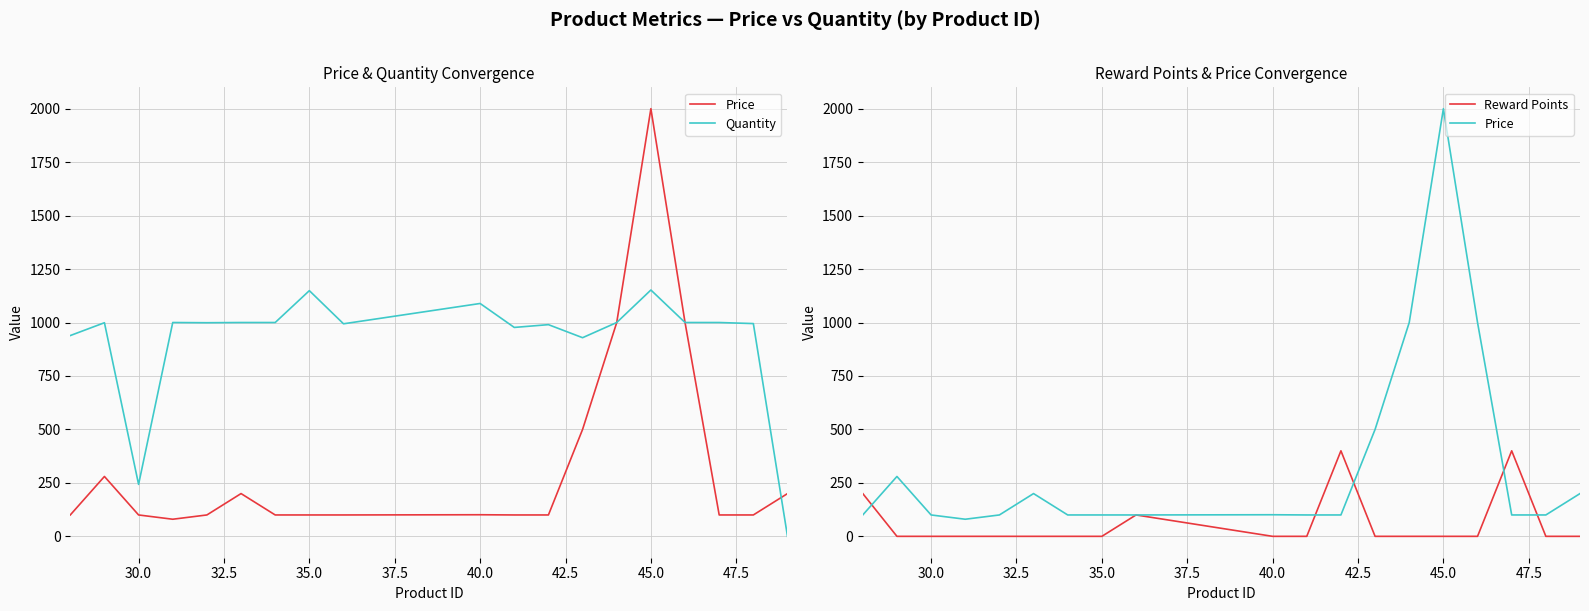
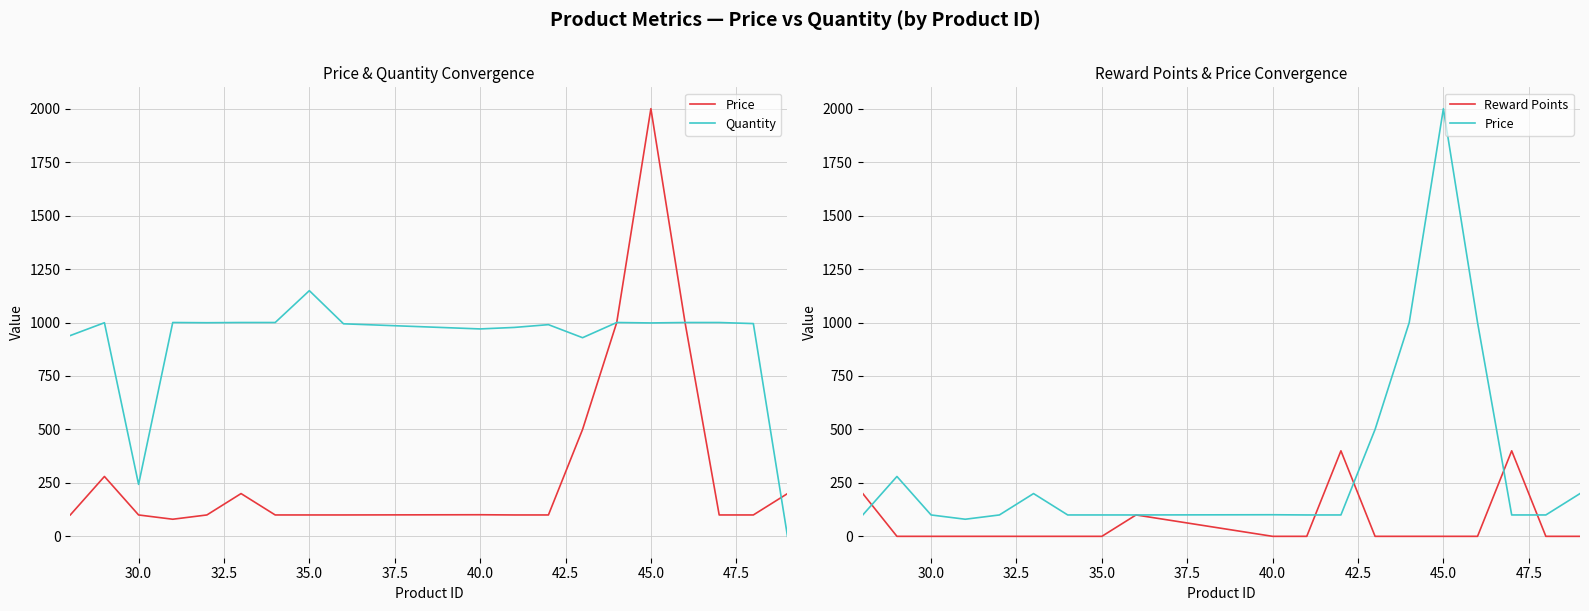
Price & Quantity Convergence, Quantity, 40.0: 1090 -> 970
Price & Quantity Convergence, Quantity, 45.0: 1150 -> 1000
